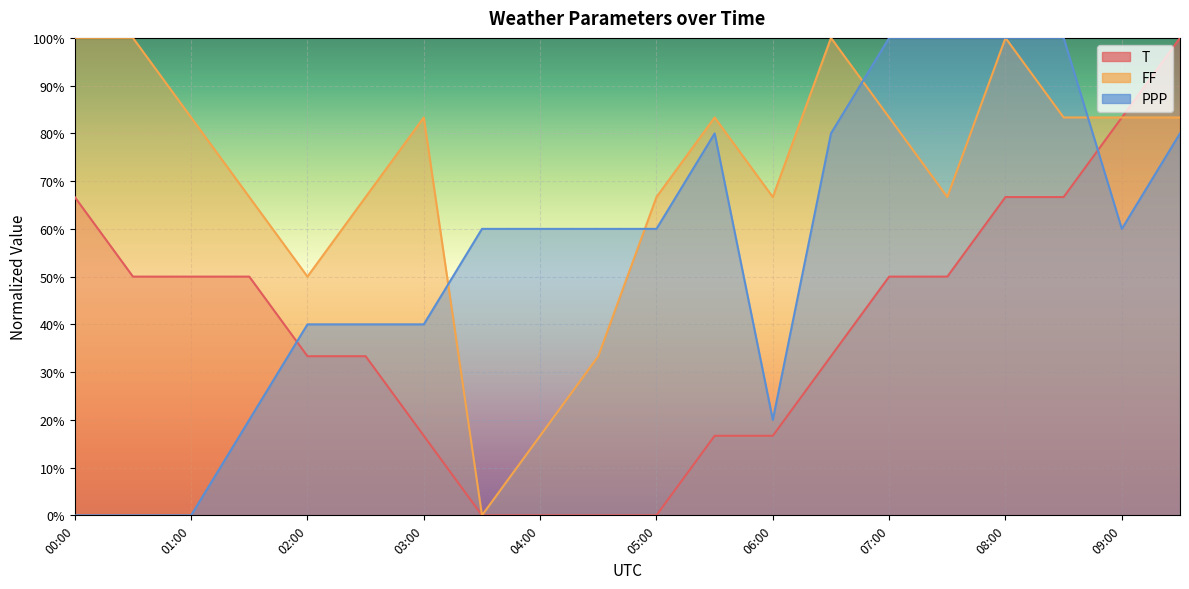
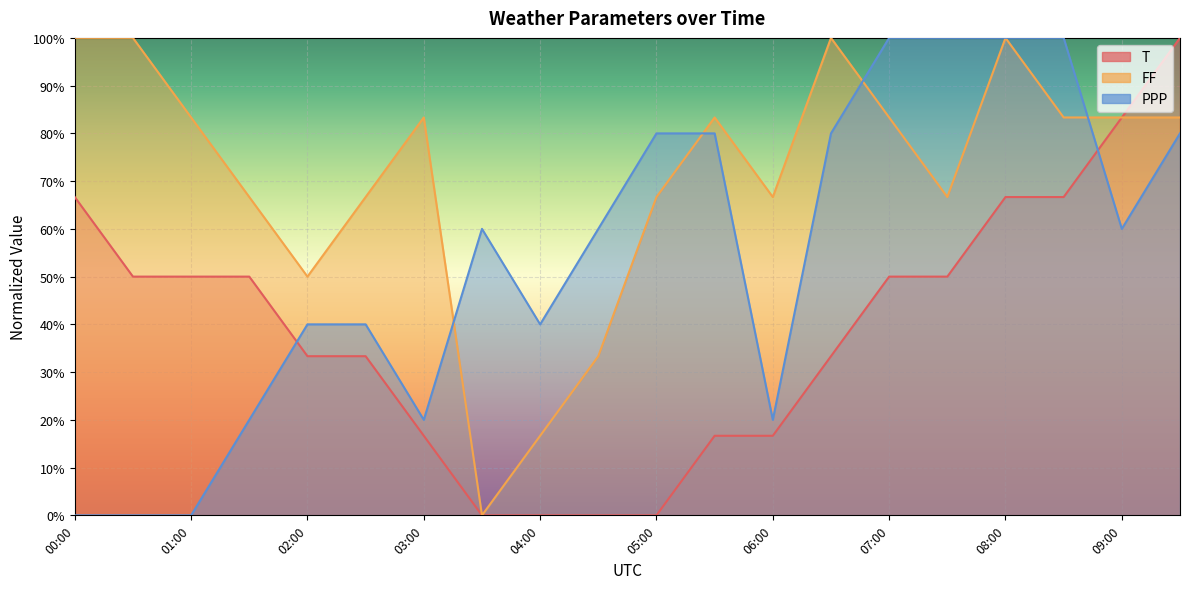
PPP, 03:00: 40% -> 20%
PPP, 04:00: 60% -> 40%
PPP, 05:00: 60% -> 80%
